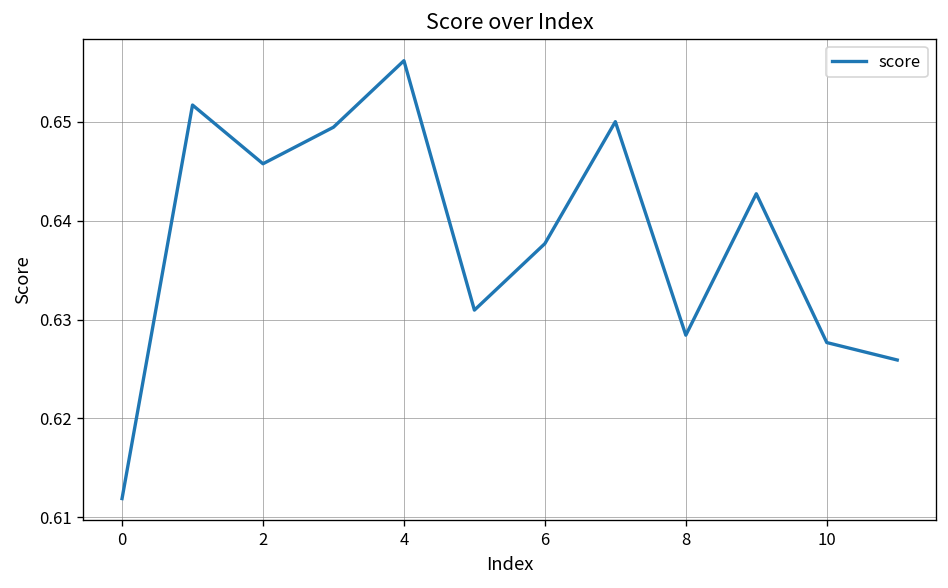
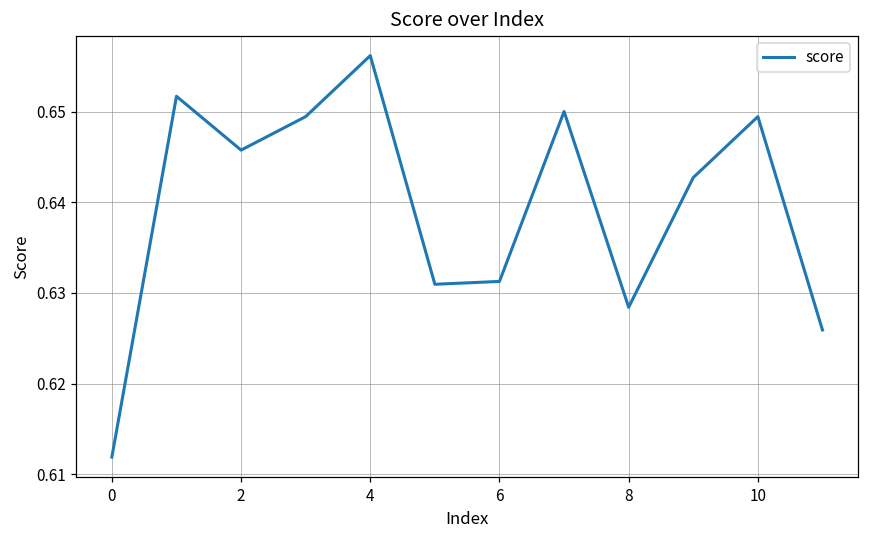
6: 0.638 -> 0.631
10: 0.628 -> 0.649
